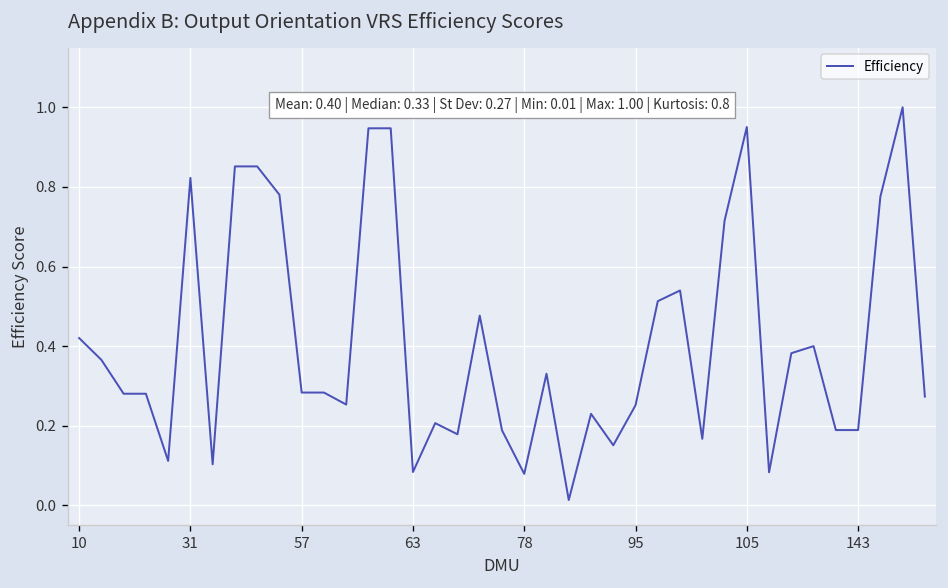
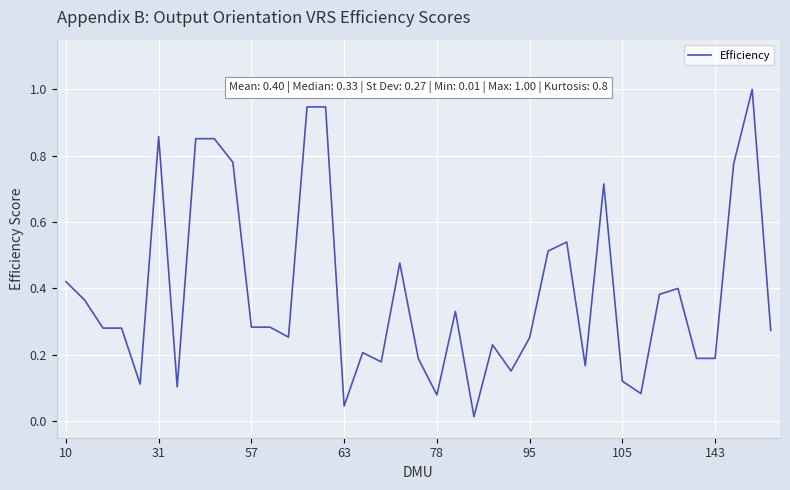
31: 0.82 -> 0.86
63: 0.08 -> 0.05
105: 0.95 -> 0.12
